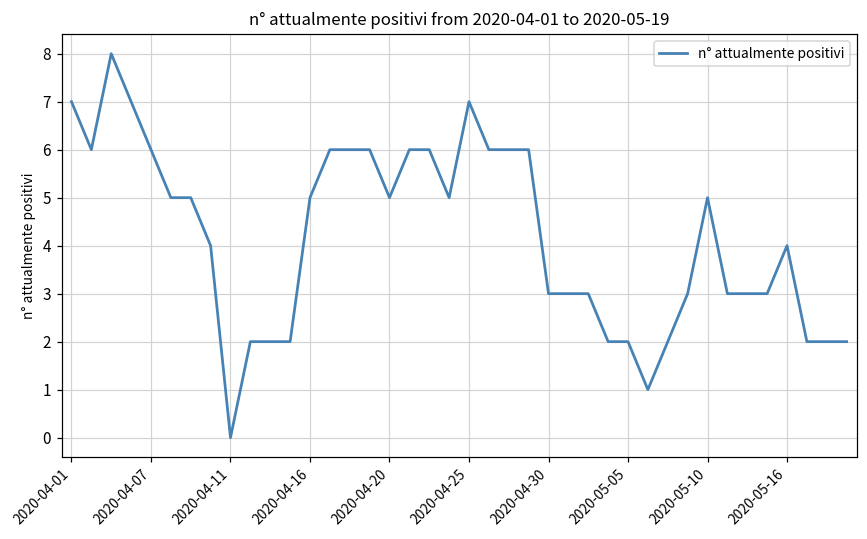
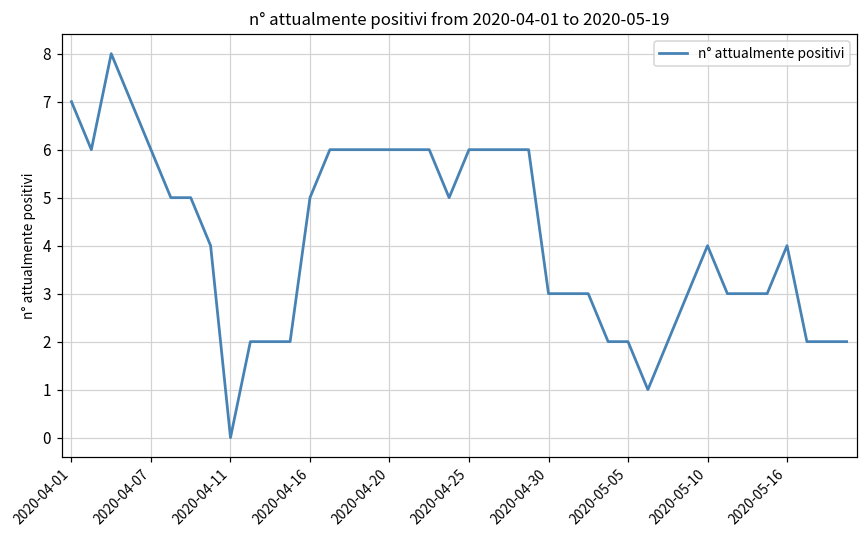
2020-04-20: 5 -> 6
2020-04-25: 7 -> 6
2020-05-10: 5 -> 4
